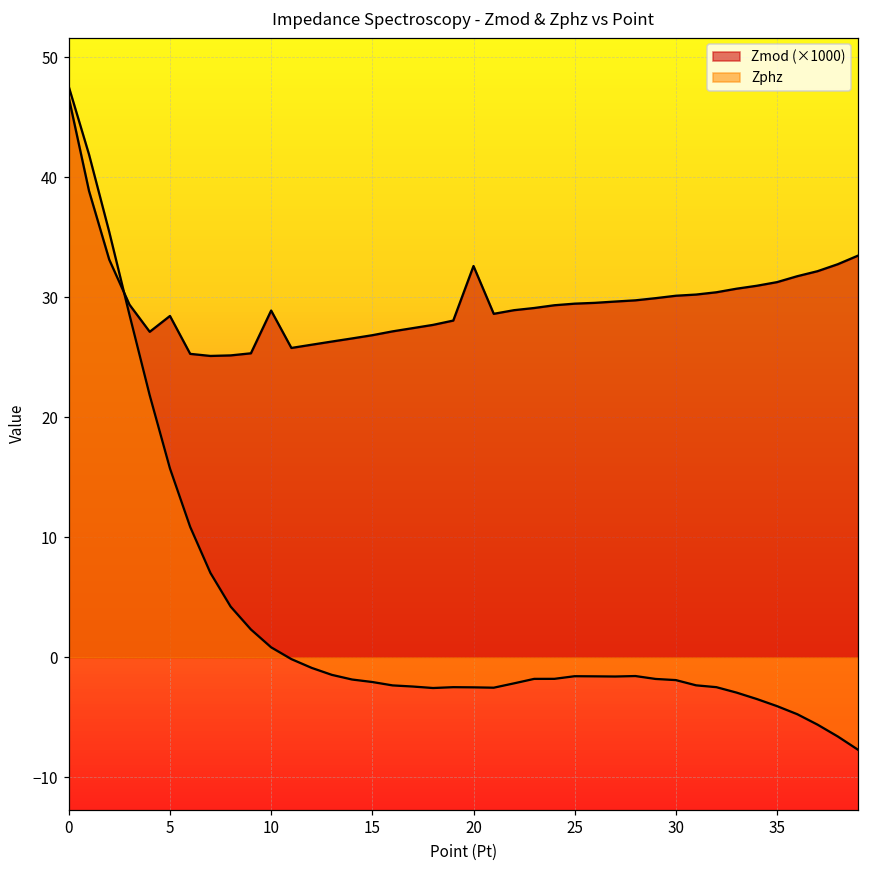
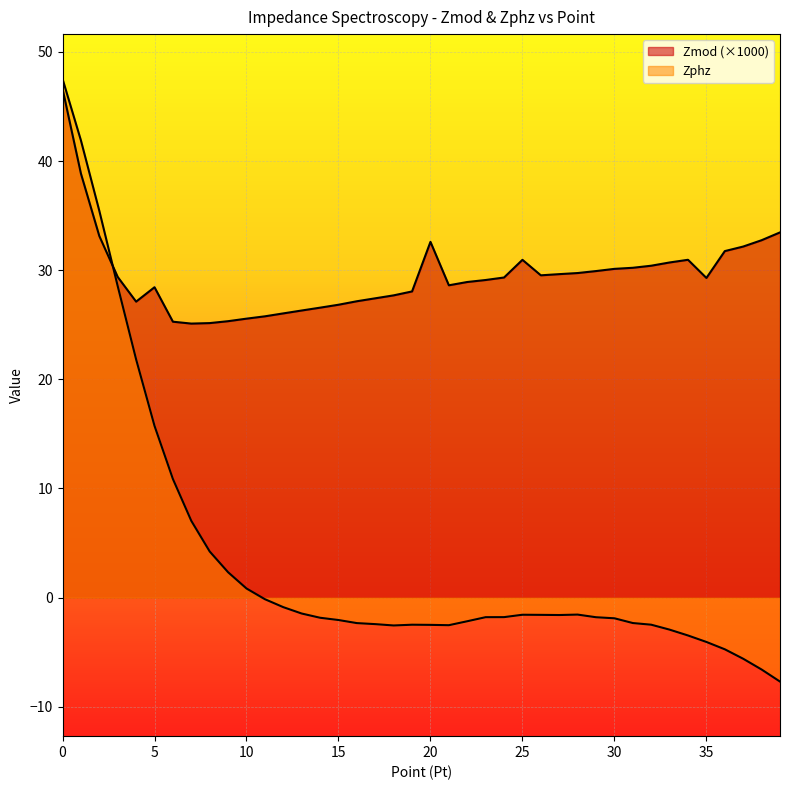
Zmod (×1000), 10: 28.9 -> 25.6
Zmod (×1000), 25: 29.5 -> 30.9
Zmod (×1000), 35: 31.3 -> 29.3
